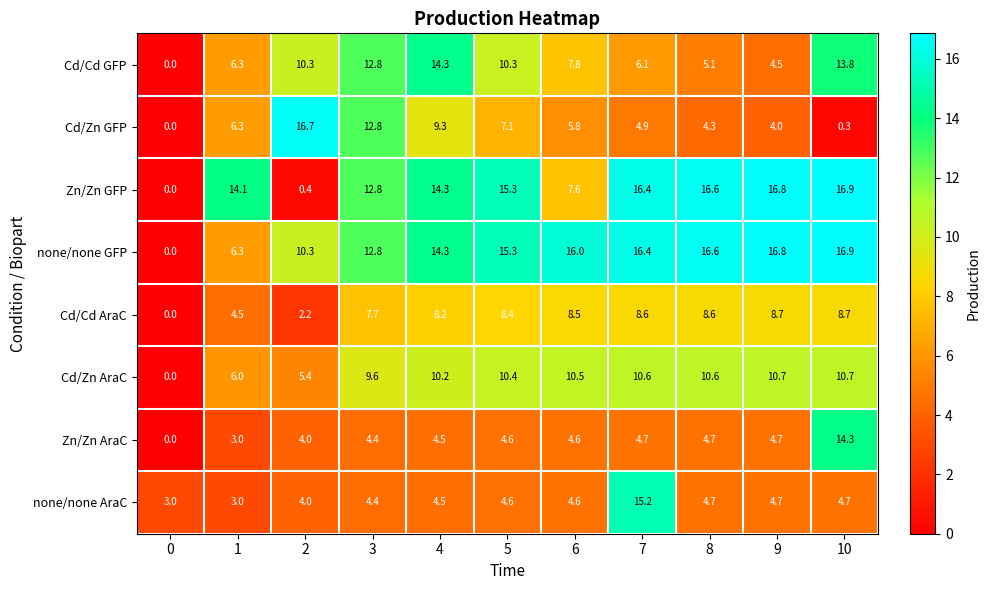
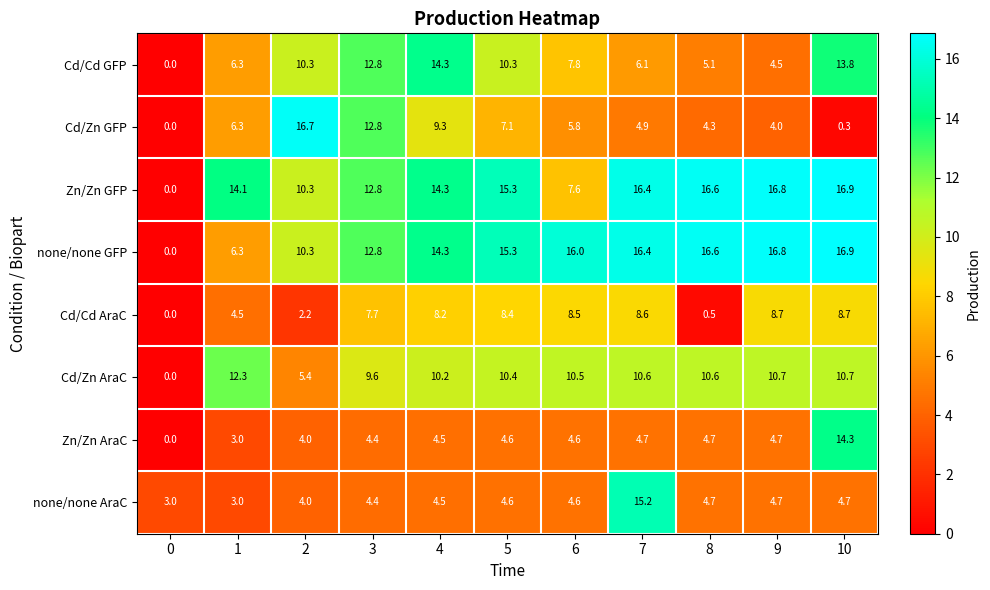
Zn/Zn GFP, 2: 0.4 -> 10.3
Cd/Cd AraC, 8: 8.6 -> 0.5
Cd/Zn AraC, 1: 6.0 -> 12.3
